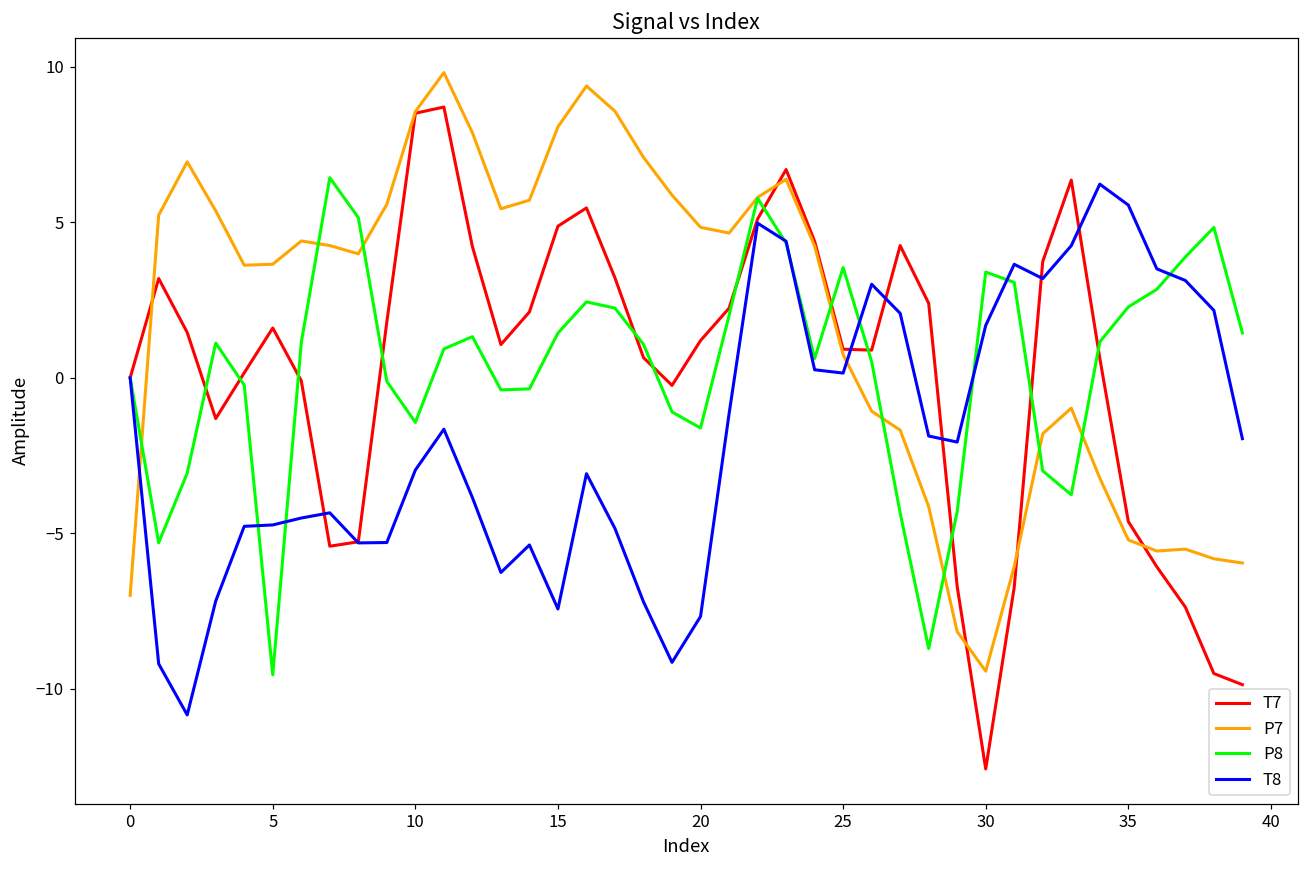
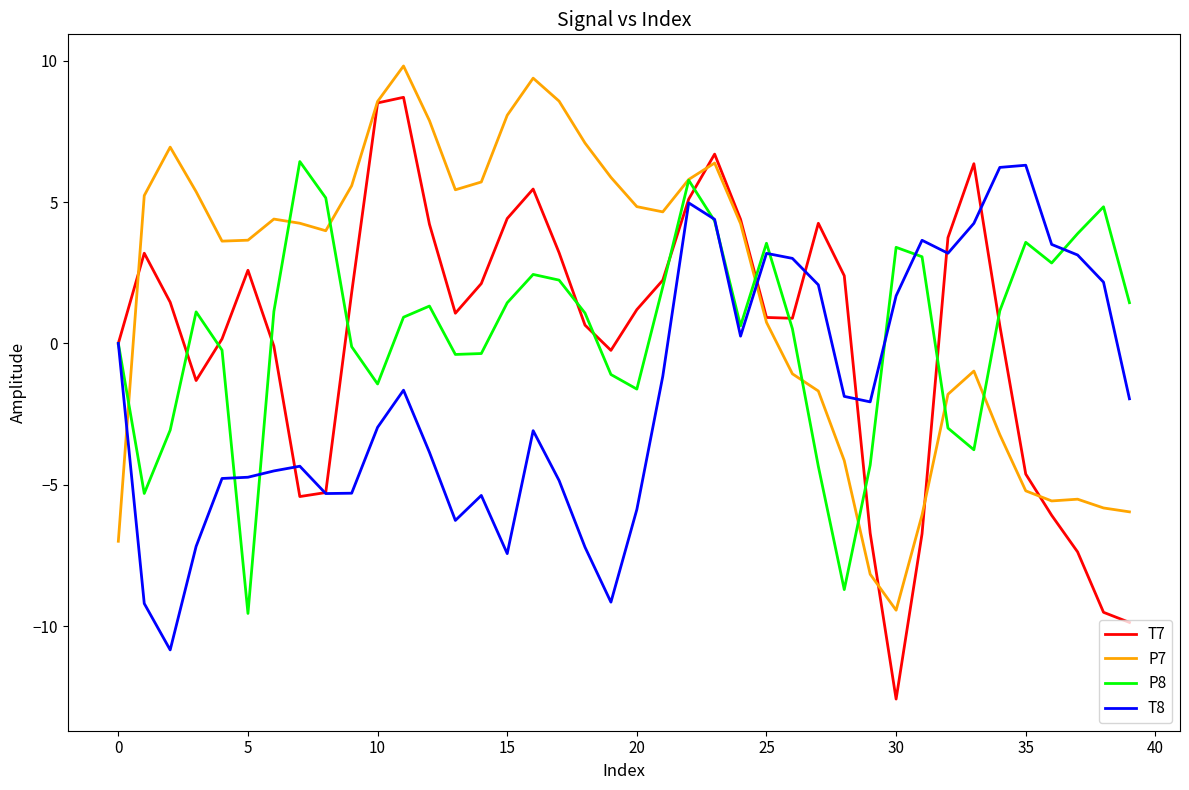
T7, 5: 1.6 -> 2.6
T7, 15: 4.9 -> 4.4
T8, 20: -7.7 -> -5.9
T8, 25: 0.1 -> 3.2
P8, 35: 2.3 -> 3.6
T8, 35: 5.6 -> 6.3
